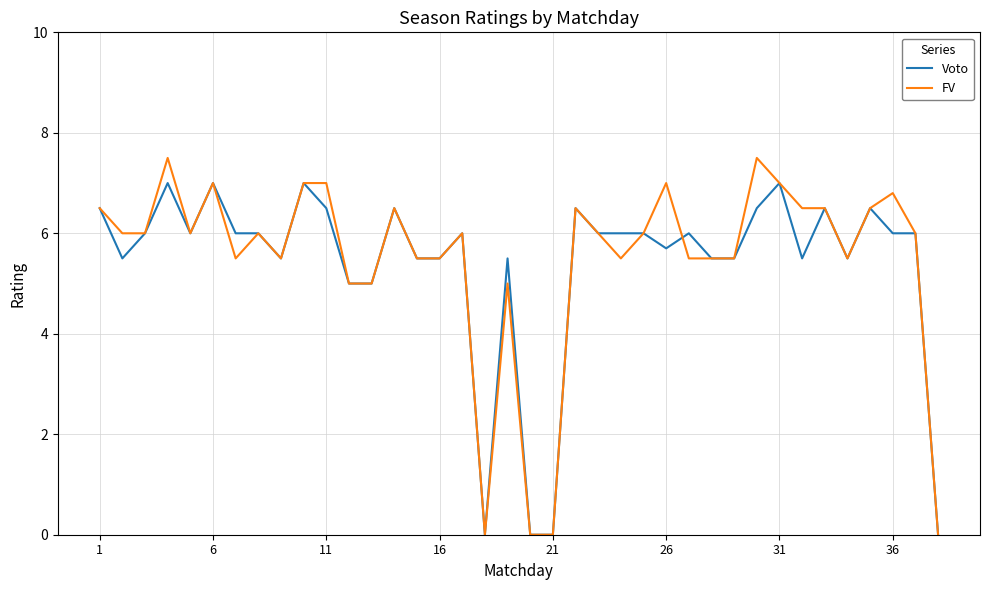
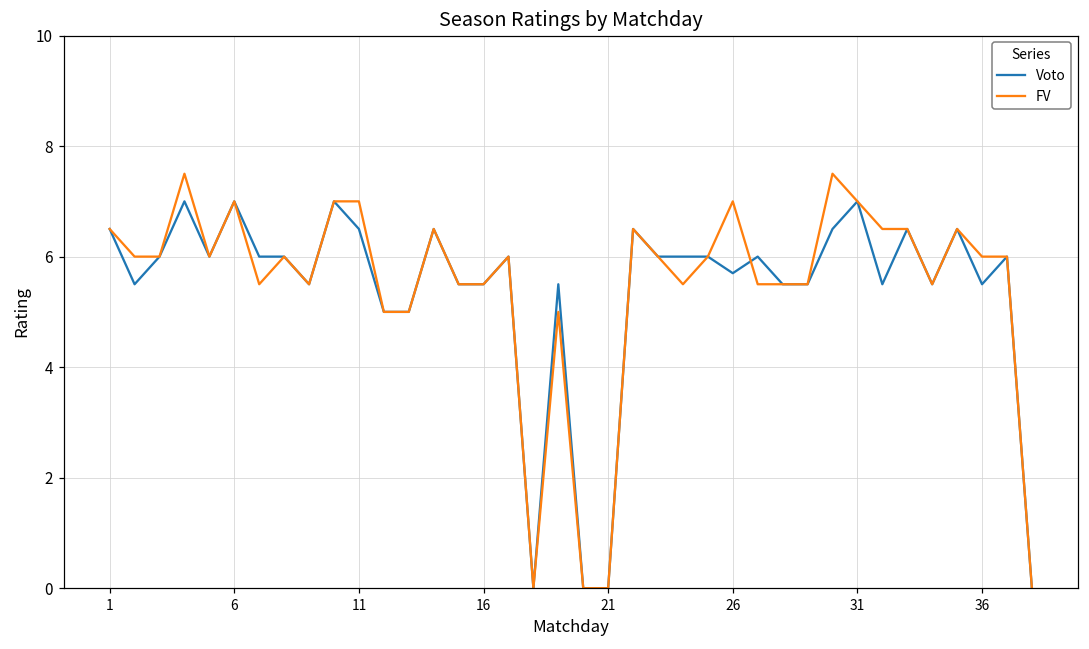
Voto, 36: 6.0 -> 5.5
FV, 36: 6.8 -> 6.0
